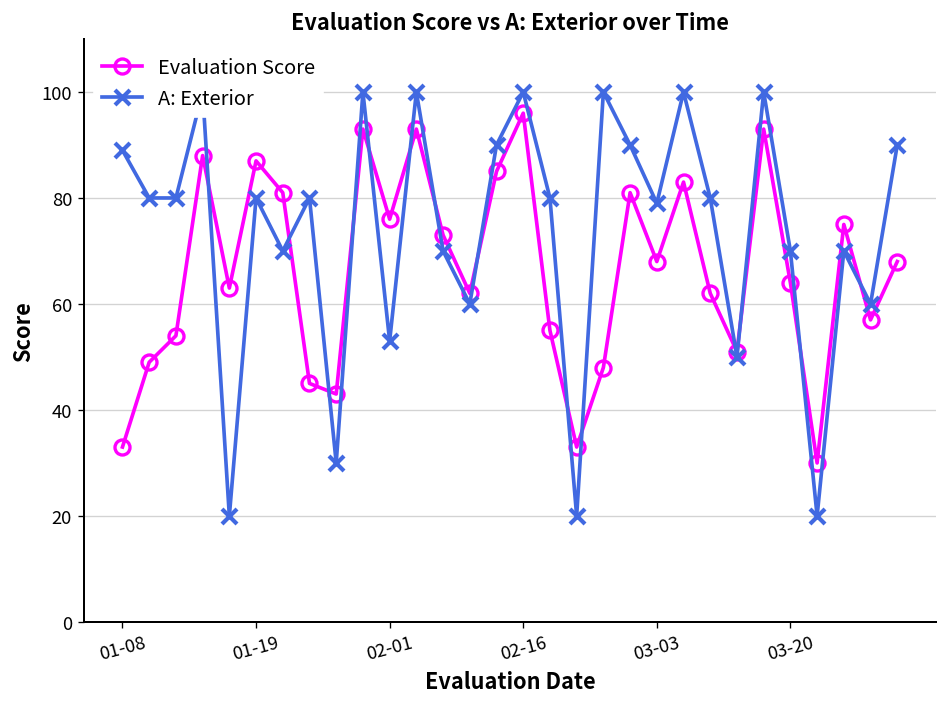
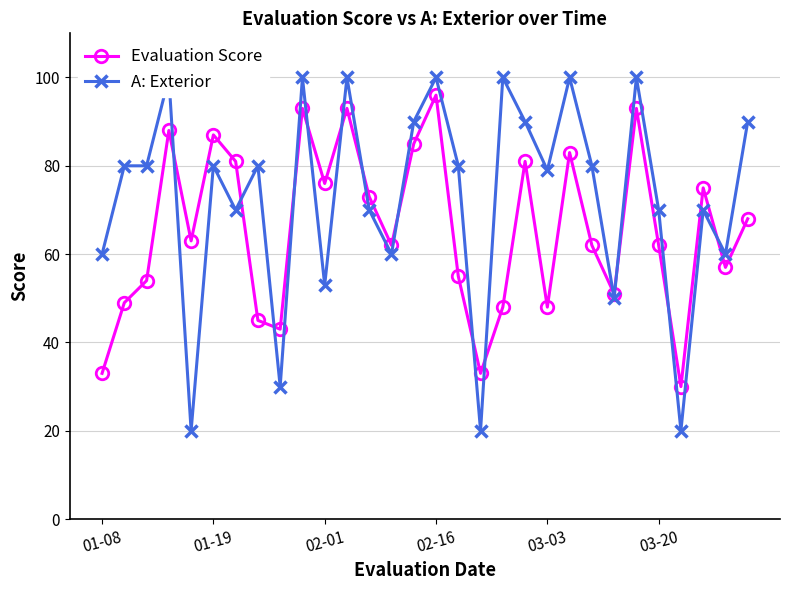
A: Exterior, 01-08: 89 -> 60
Evaluation Score, 03-03: 68 -> 48
Evaluation Score, 03-20: 64 -> 62
